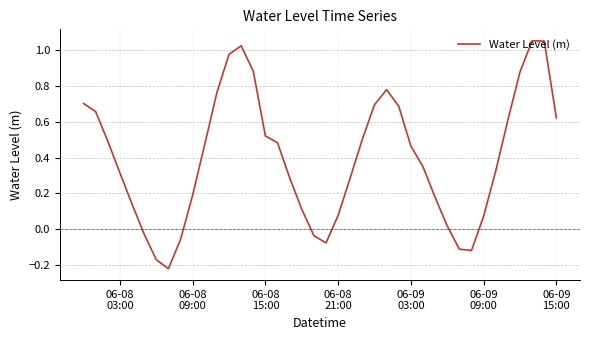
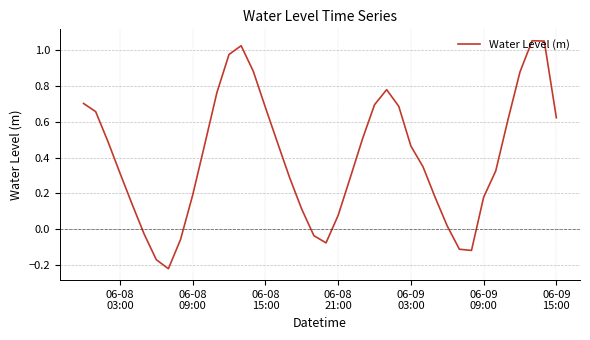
06-08 15:00: 0.52 -> 0.68
06-09 09:00: 0.07 -> 0.18
